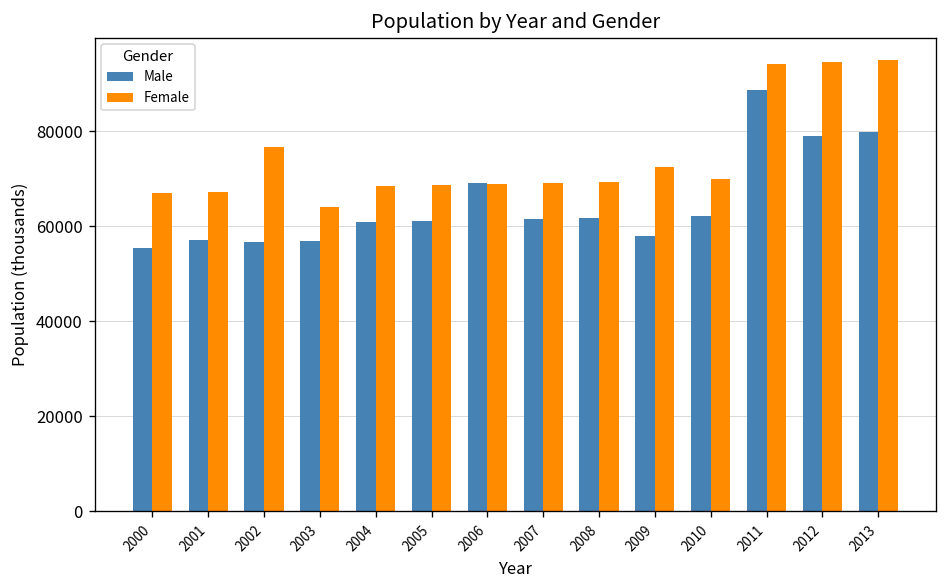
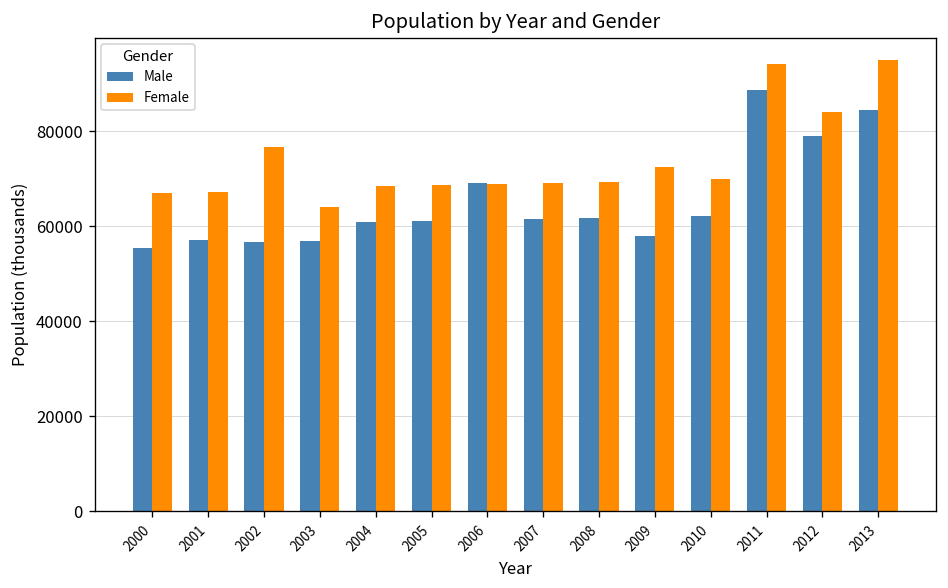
Female, 2012: 95000 -> 84000
Male, 2013: 80000 -> 84000
